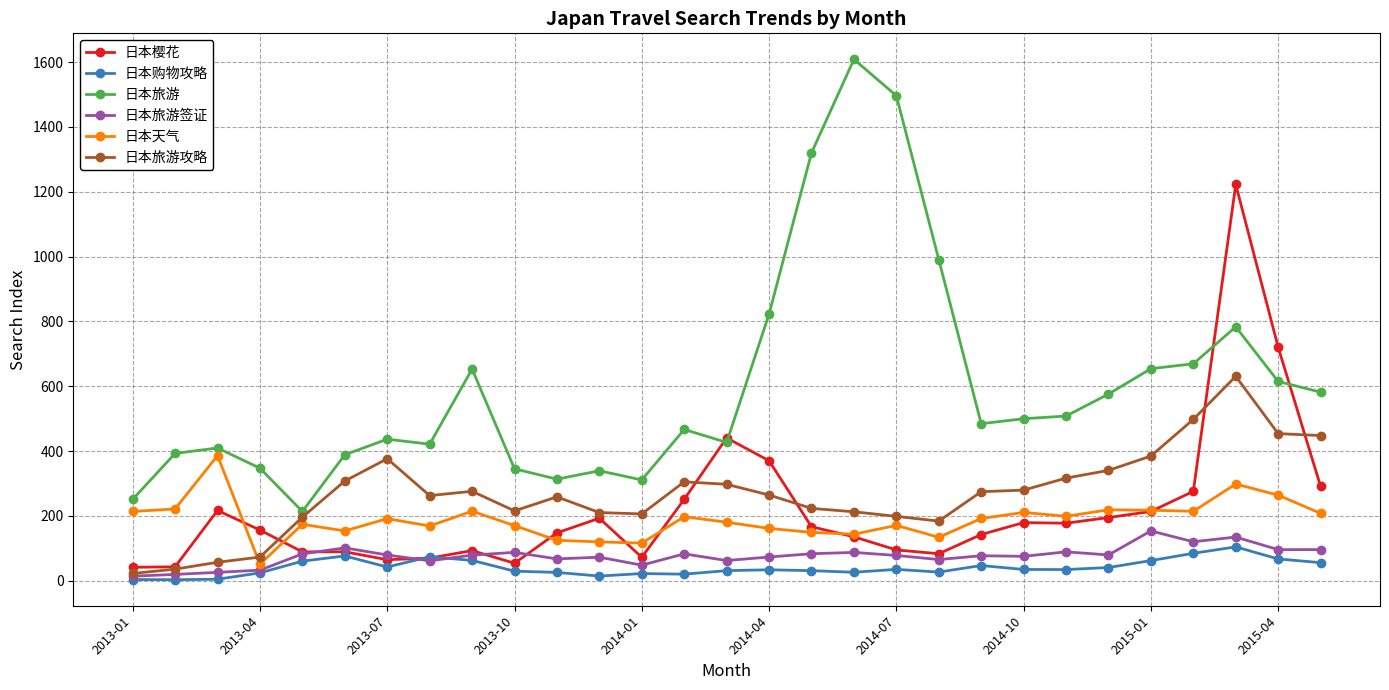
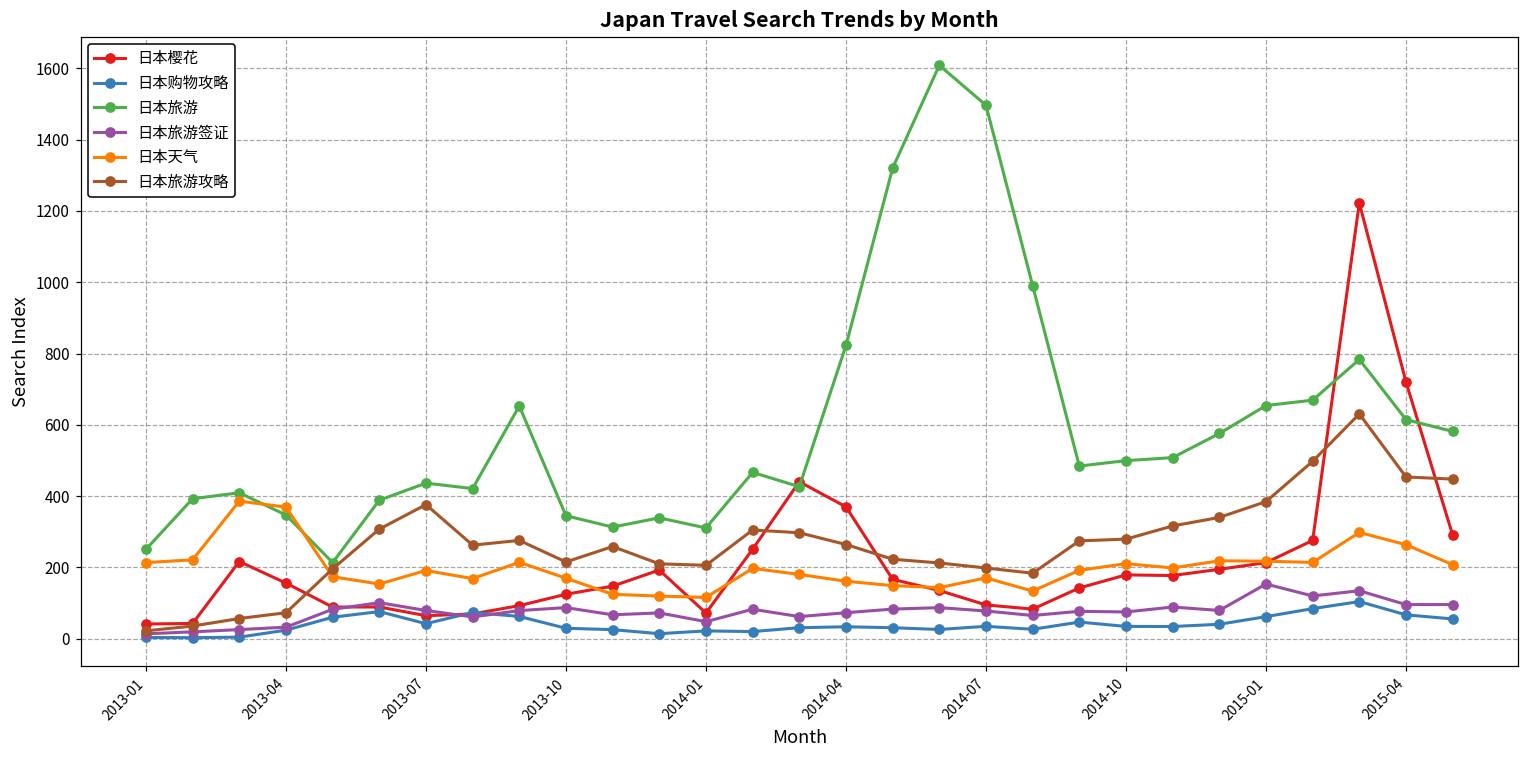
日本天气, 2013-04: 50 -> 370
日本樱花, 2013-10: 50 -> 120
